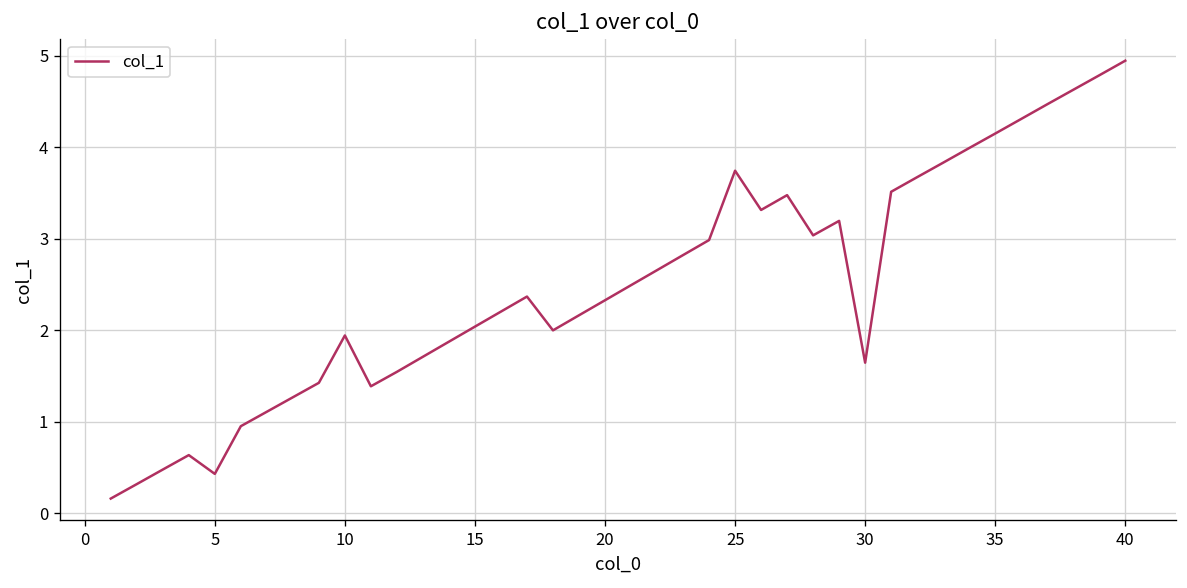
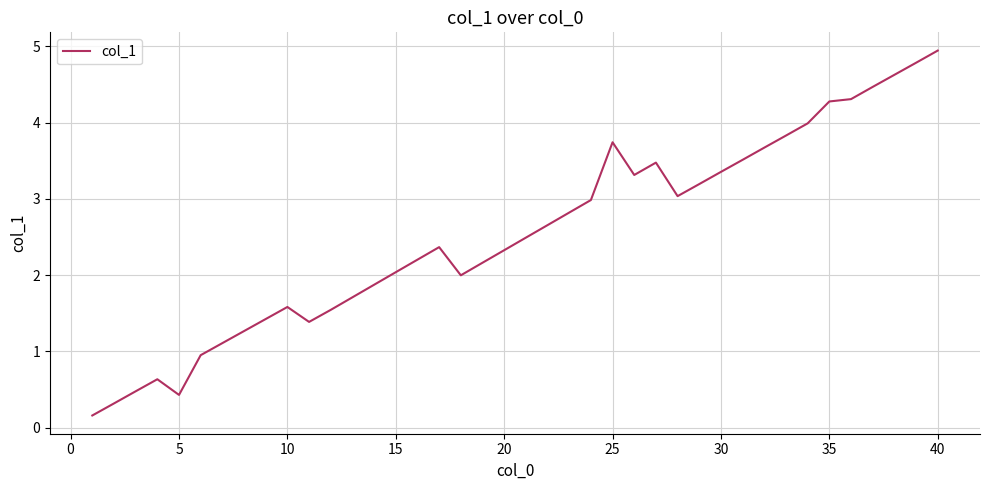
10: 1.9 -> 1.6
30: 1.6 -> 3.4
35: 4.1 -> 4.3
